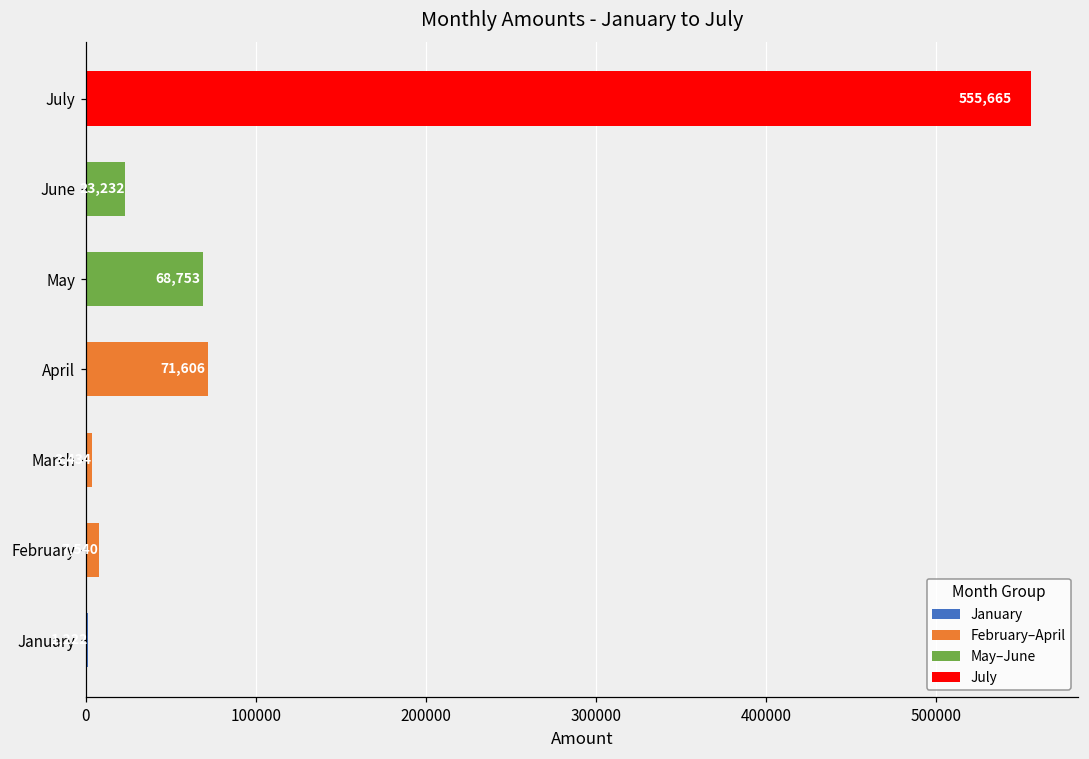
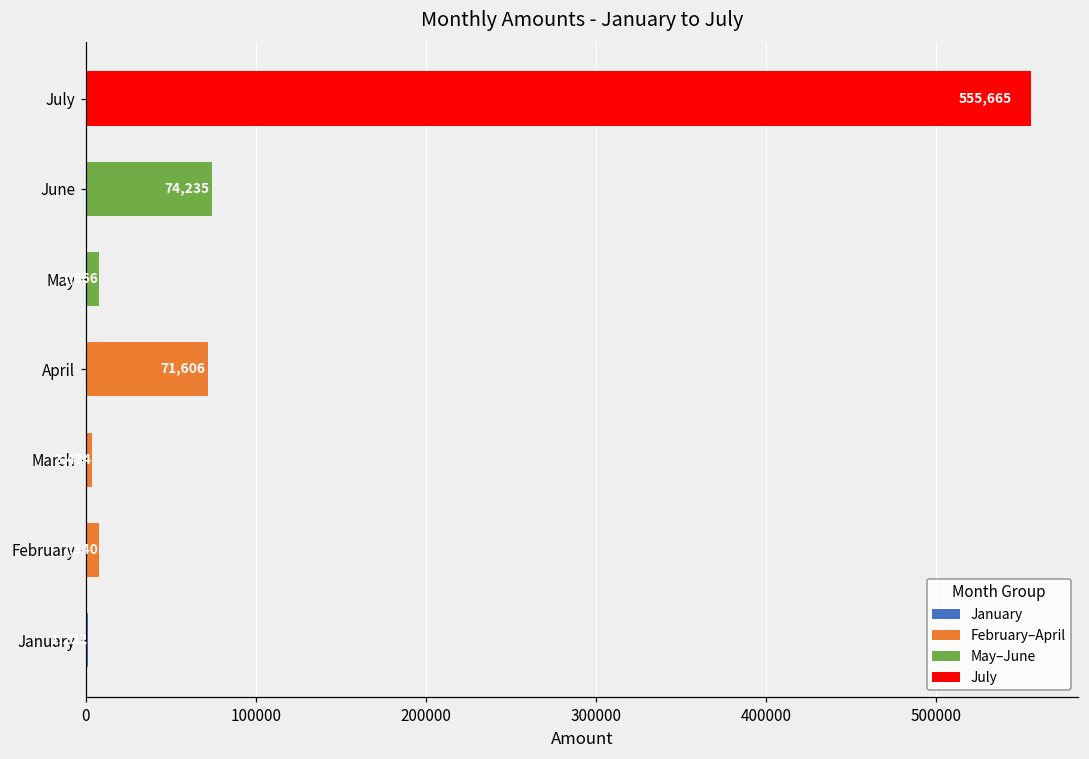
June: 23,232 -> 74,235
May: 69000 -> 8000
